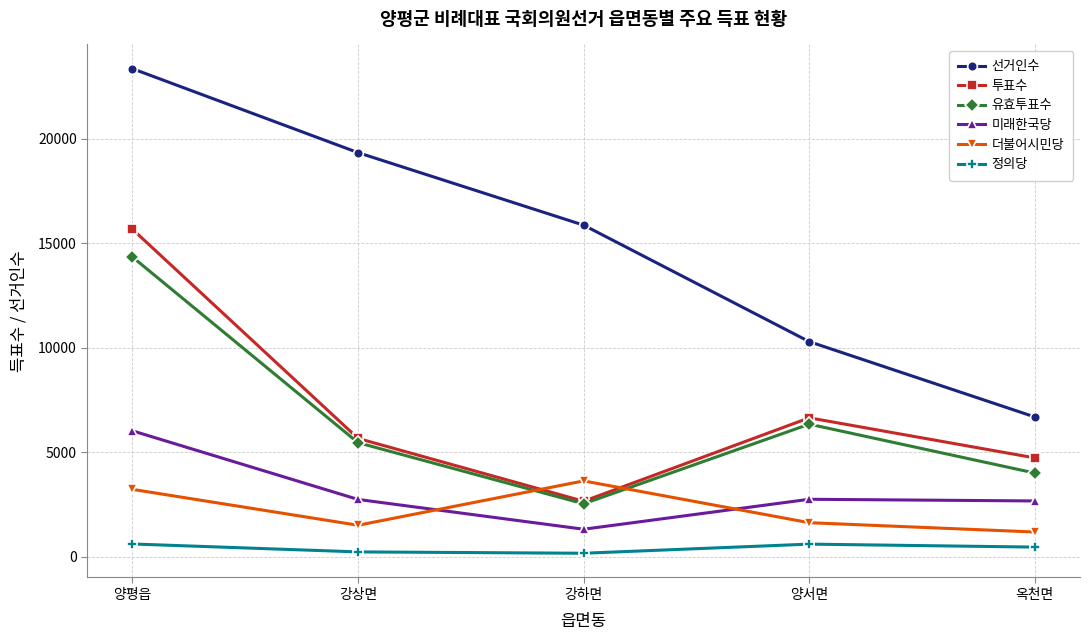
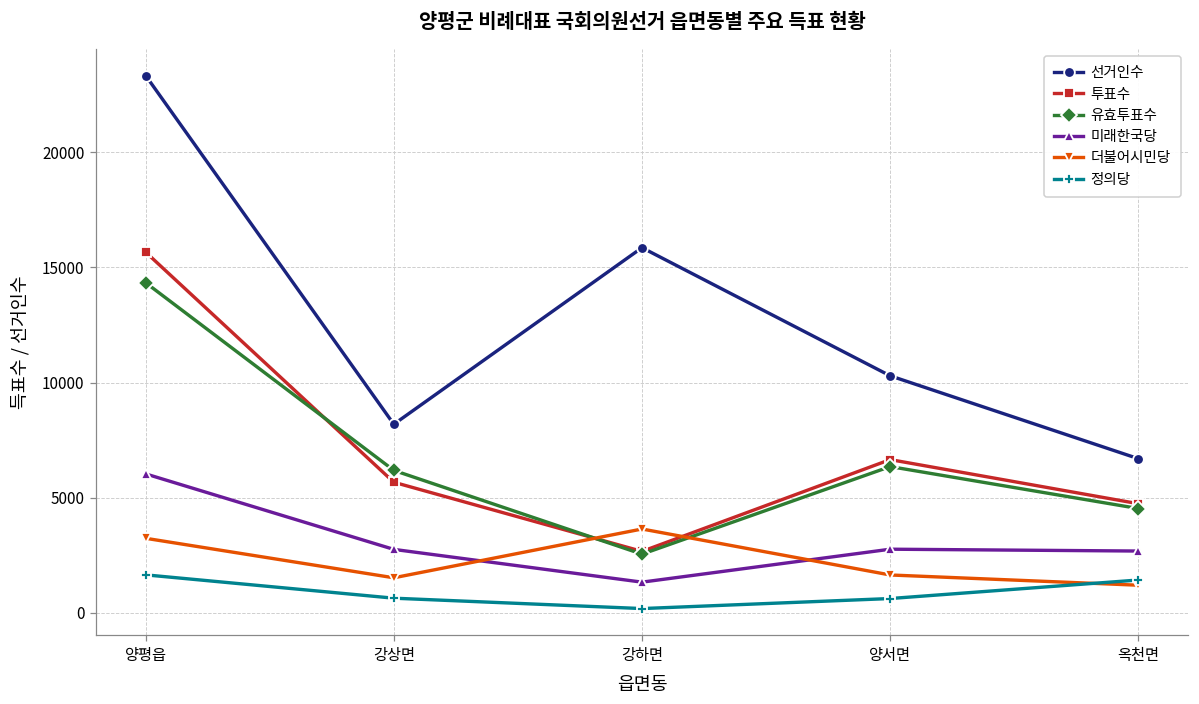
정의당, 양평읍: 600 -> 1600
선거인수, 강상면: 19300 -> 8200
유효투표수, 강상면: 5500 -> 6200
정의당, 강상면: 200 -> 600
유효투표수, 옥천면: 4000 -> 4500
정의당, 옥천면: 500 -> 1400
